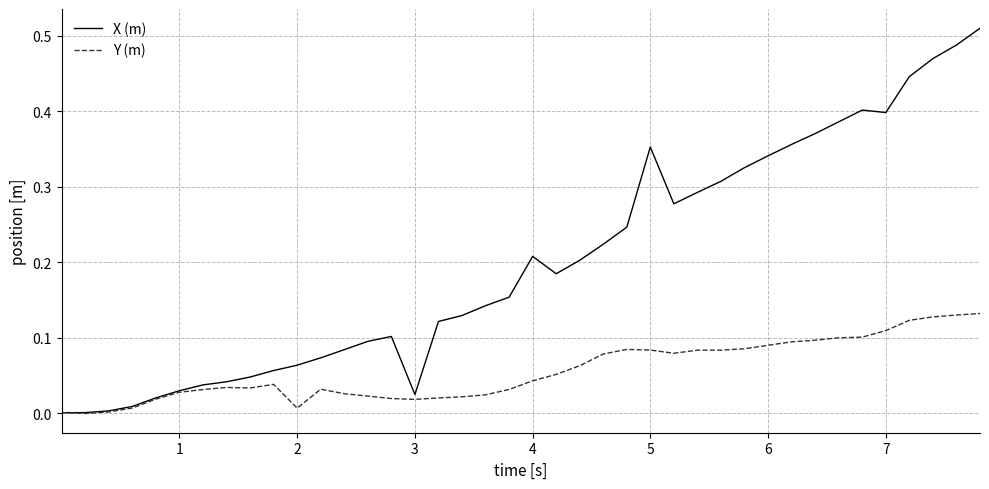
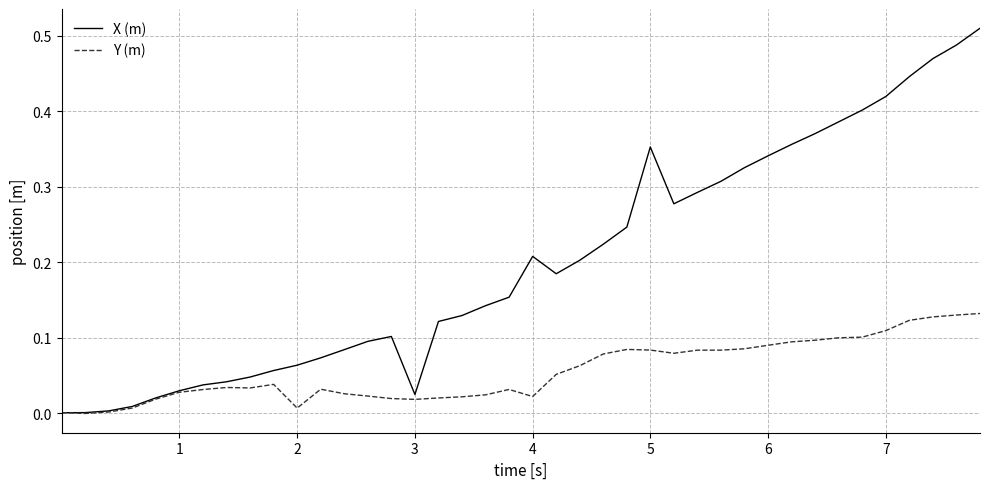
Y (m), 4: 0.04 -> 0.02
X (m), 7: 0.40 -> 0.42
